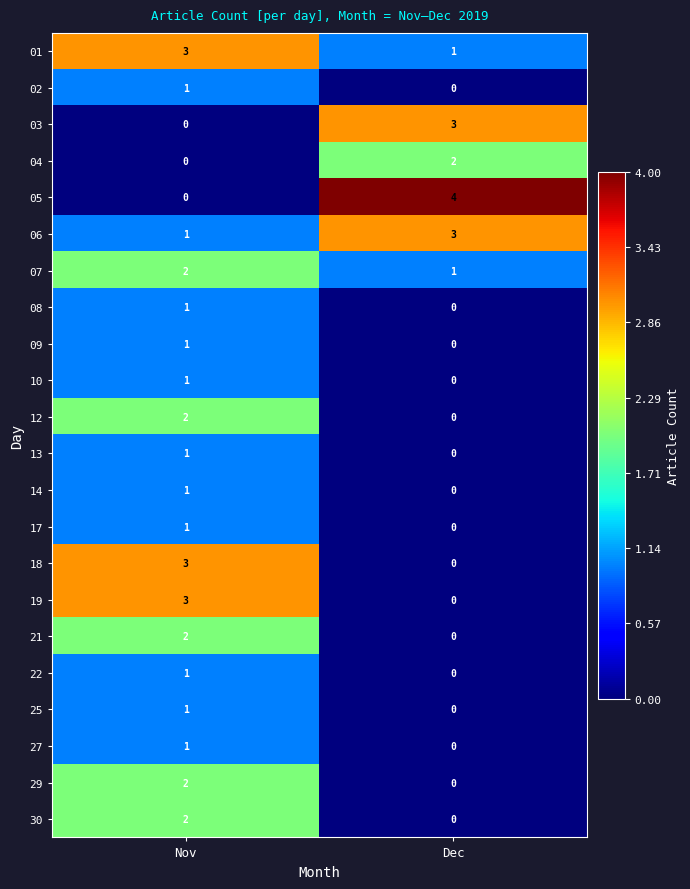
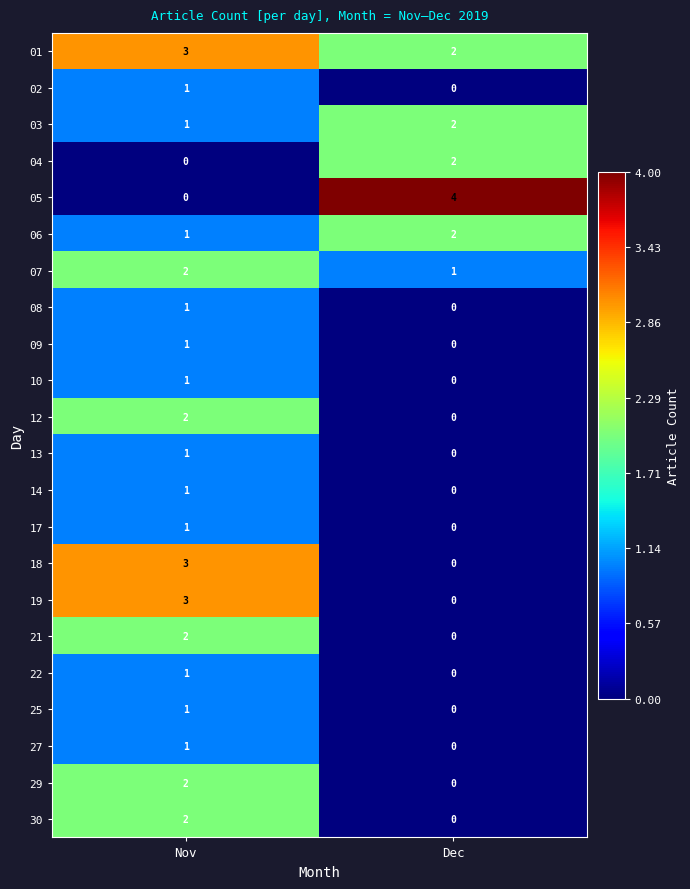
01, Dec: 1 -> 2
03, Nov: 0 -> 1
03, Dec: 3 -> 2
06, Dec: 3 -> 2
